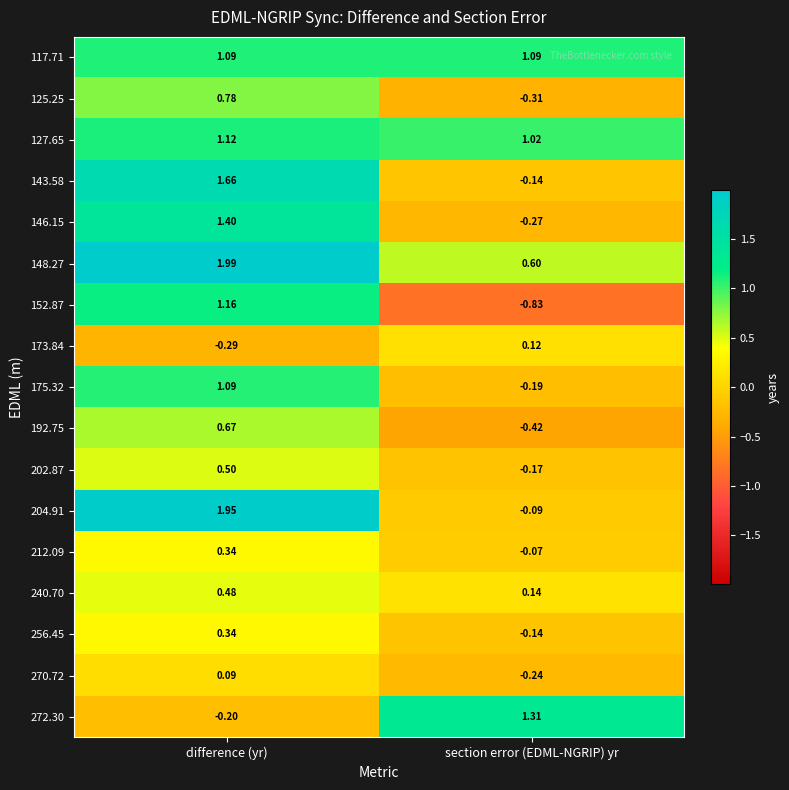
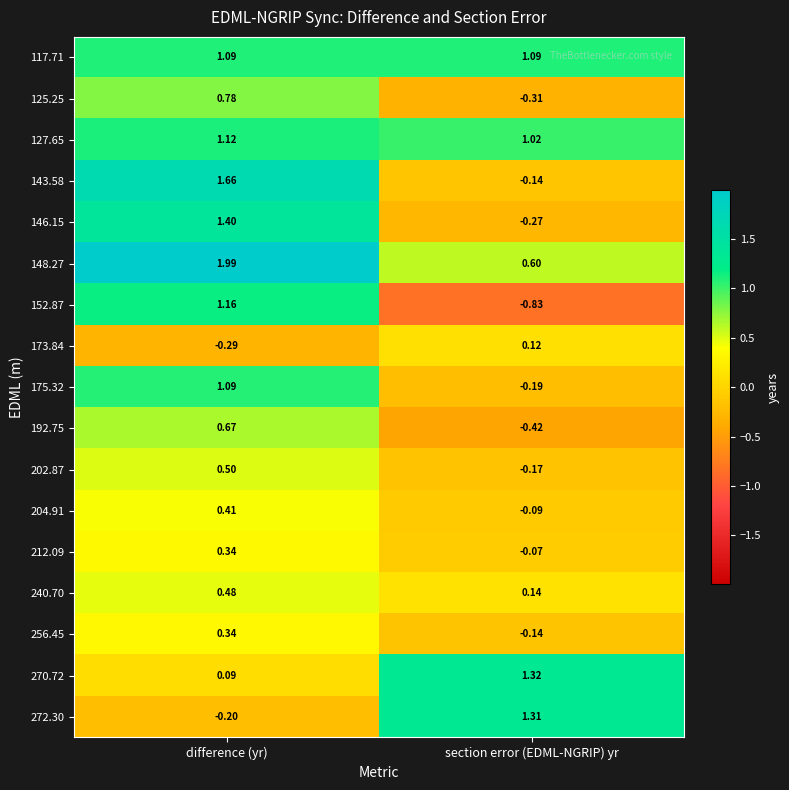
204.91, difference (yr): 1.95 -> 0.41
270.72, section error (EDML-NGRIP) yr: -0.24 -> 1.32
